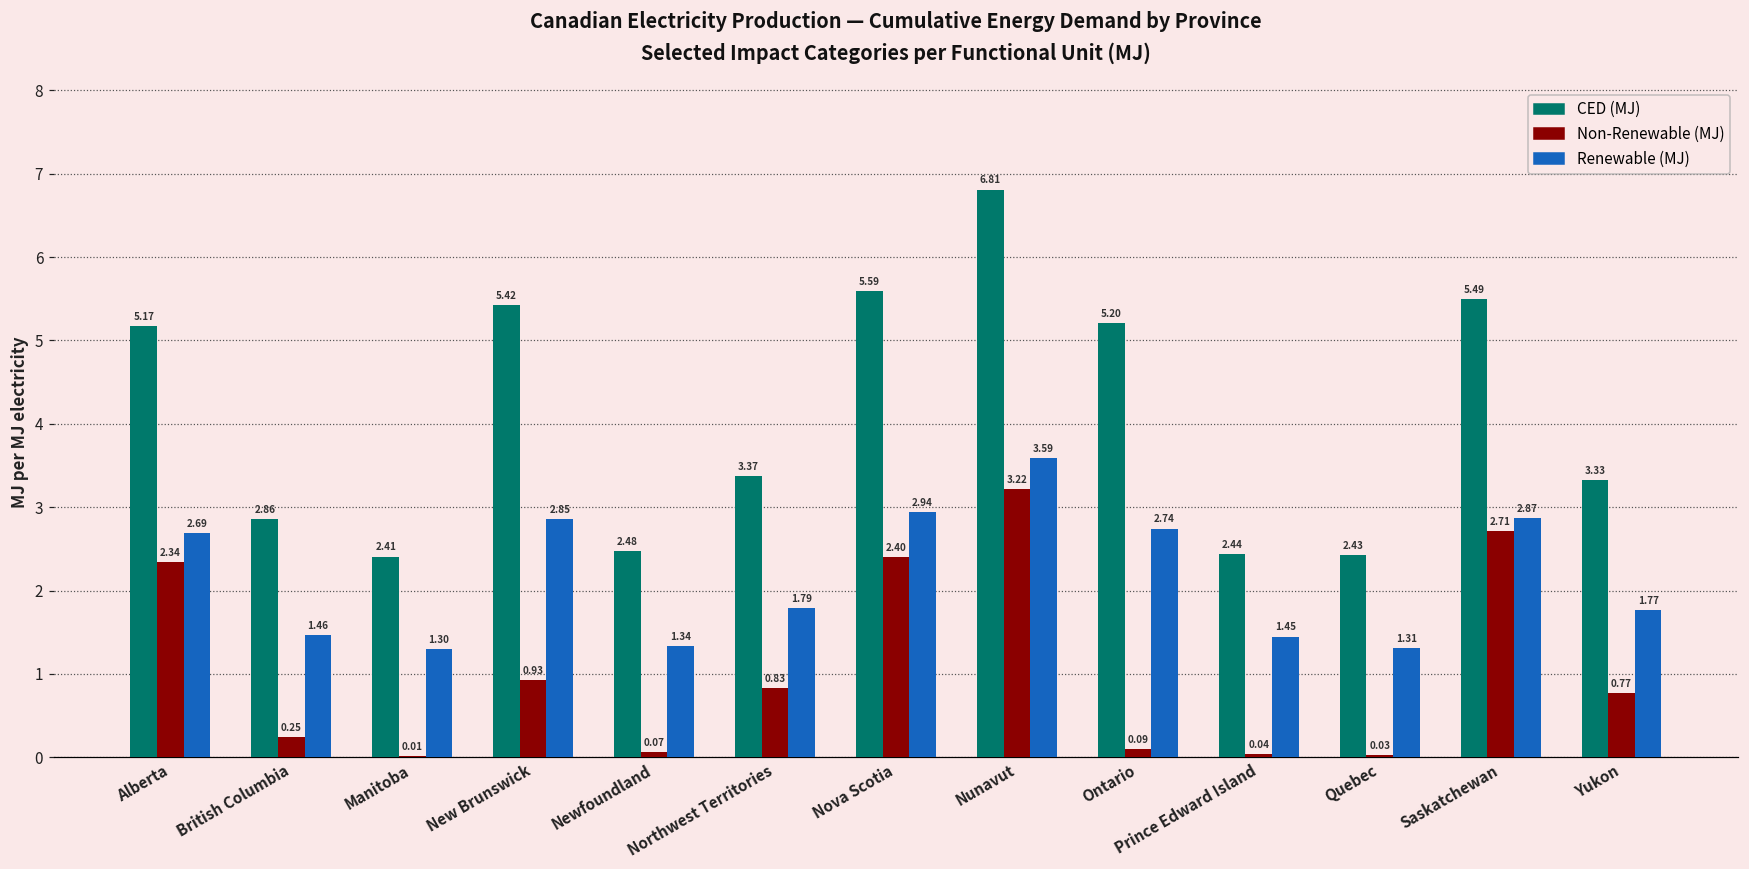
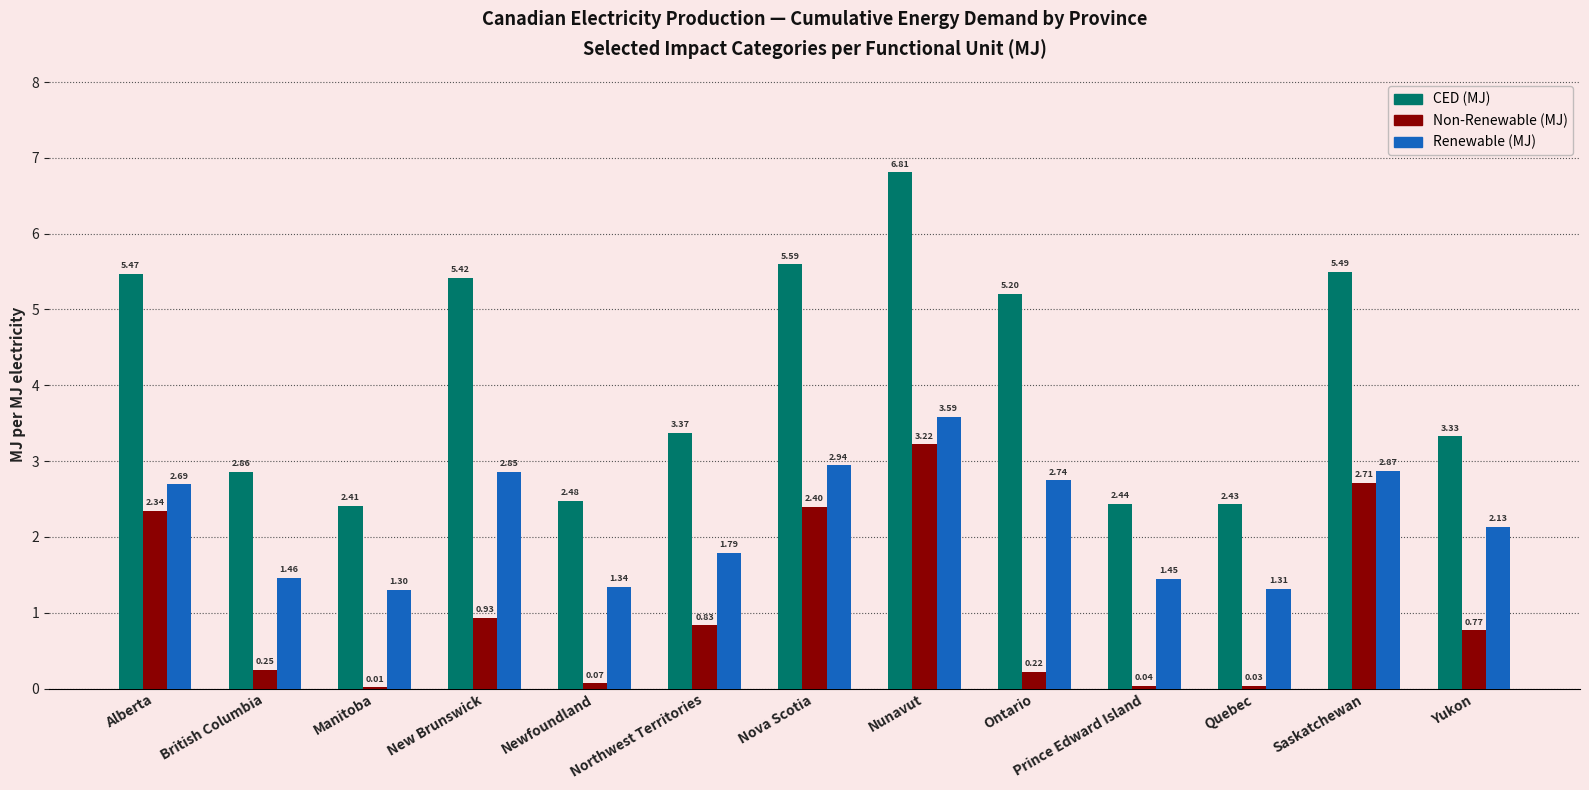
CED (MJ), Alberta: 5.17 -> 5.47
Non-Renewable (MJ), Ontario: 0.09 -> 0.22
Renewable (MJ), Yukon: 1.77 -> 2.13
